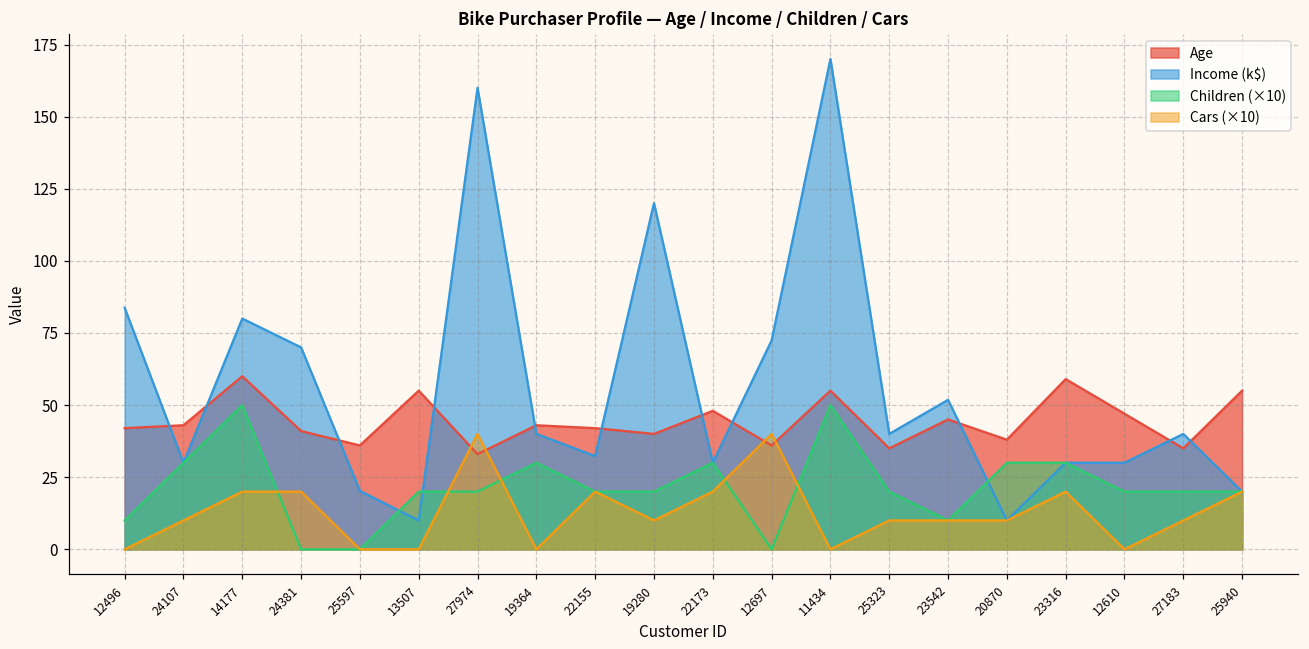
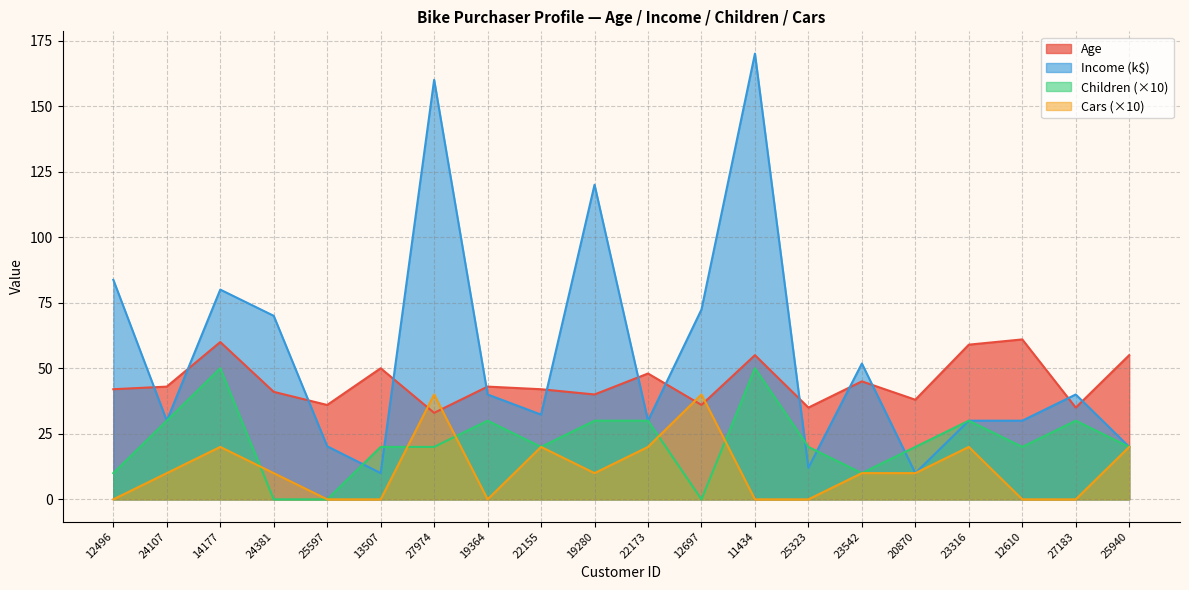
Cars (×10), 24381: 20 -> 10
Age, 13507: 55 -> 50
Children (×10), 19280: 20 -> 30
Income (k$), 25323: 40 -> 12
Cars (×10), 25323: 10 -> 0
Children (×10), 20870: 30 -> 20
Age, 12610: 47 -> 61
Children (×10), 27183: 20 -> 30
Cars (×10), 27183: 10 -> 0
